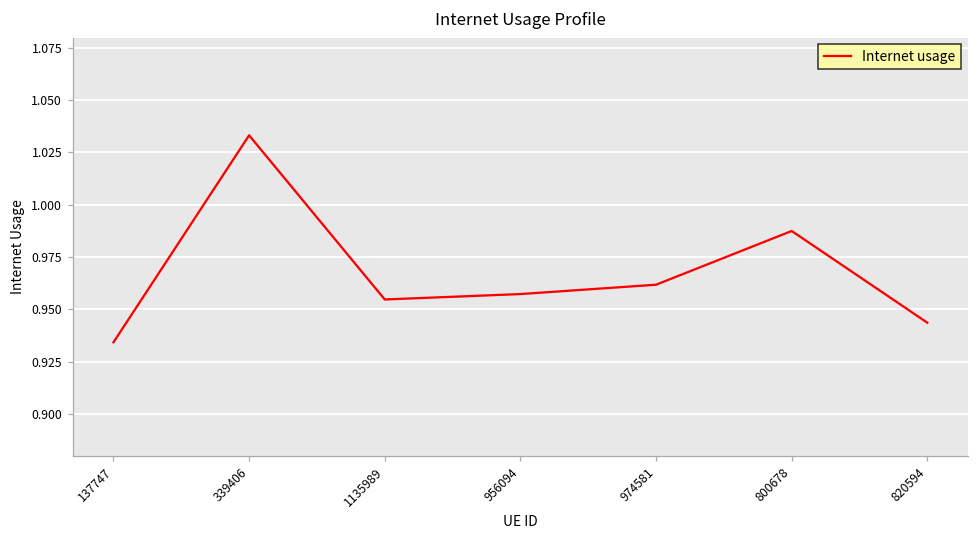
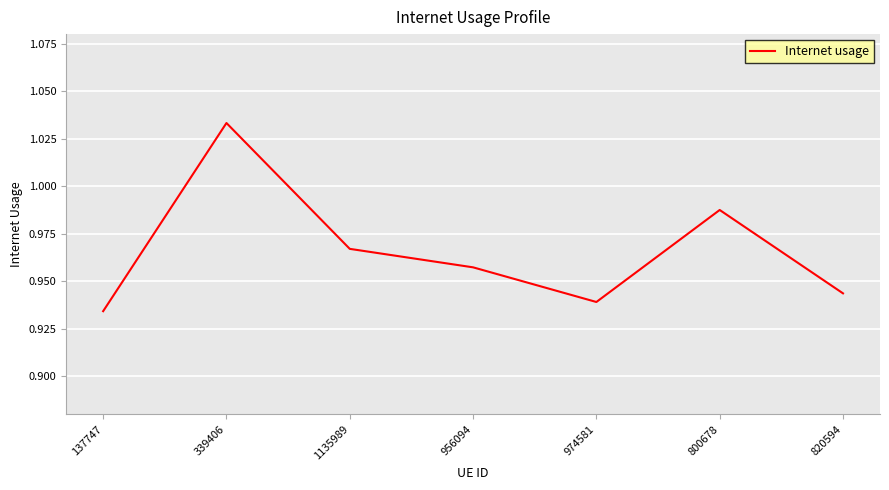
1135989: 0.955 -> 0.967
974581: 0.962 -> 0.939
